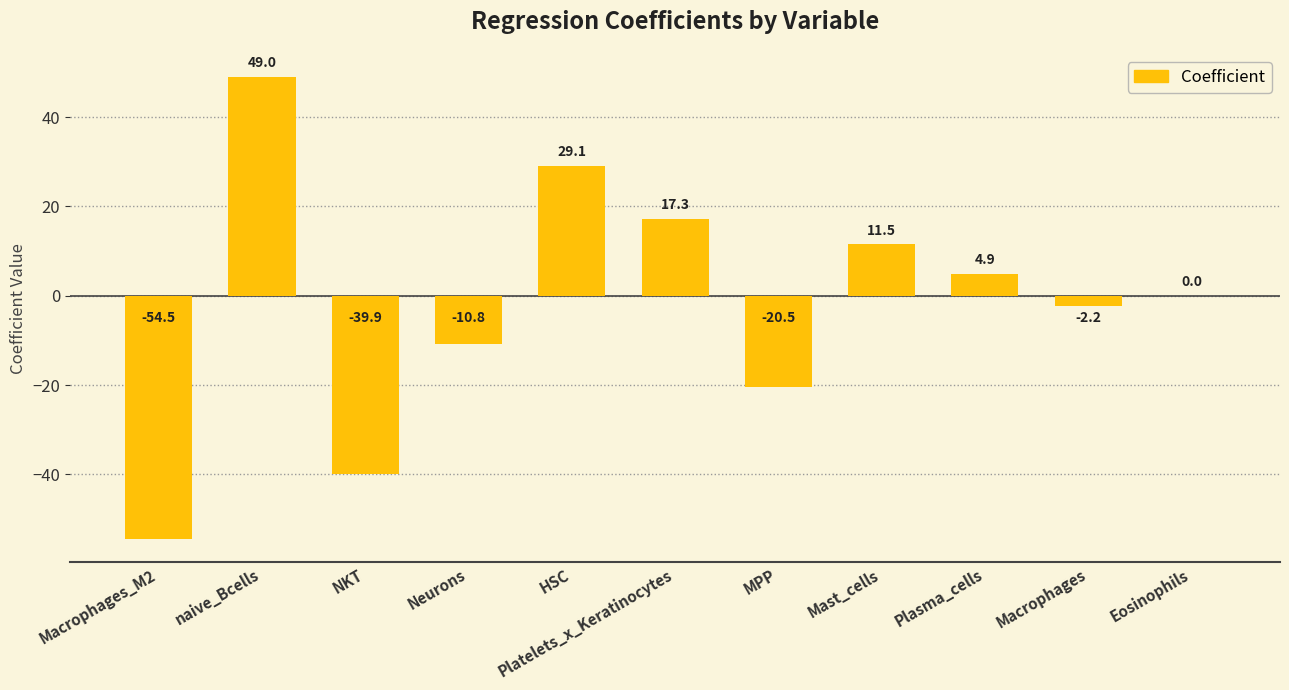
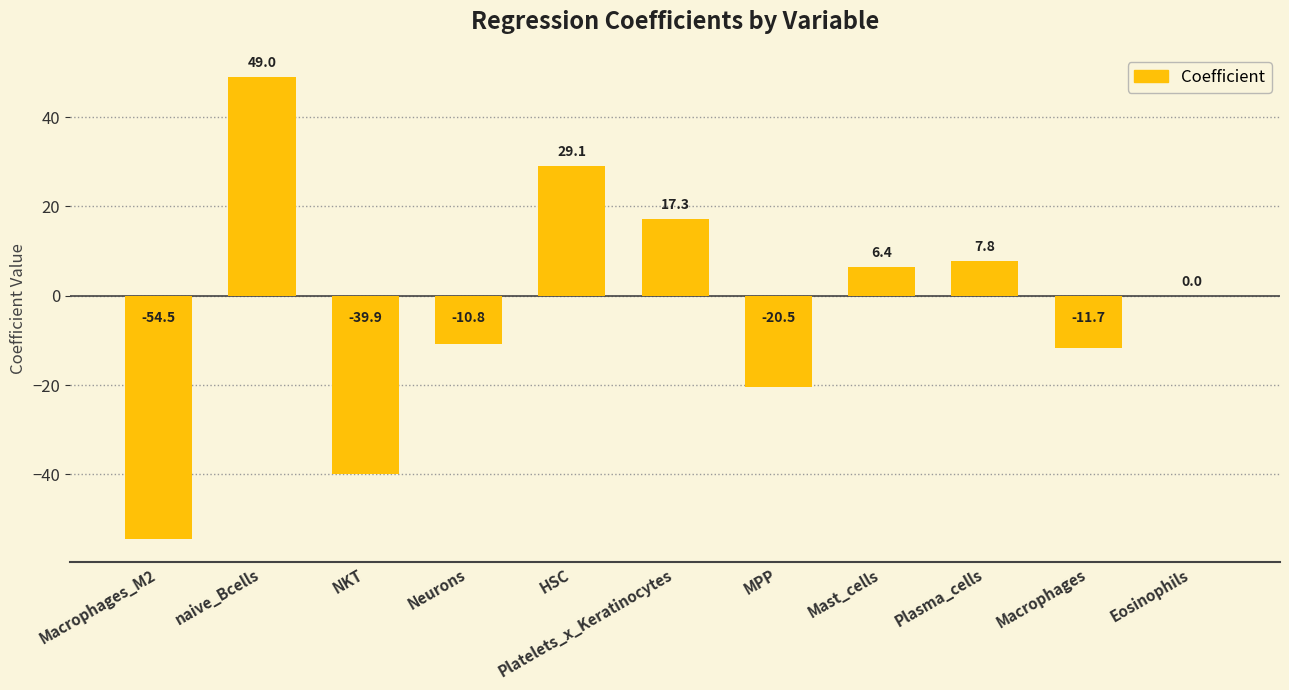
Mast_cells: 11.5 -> 6.4
Plasma_cells: 4.9 -> 7.8
Macrophages: -2.2 -> -11.7
